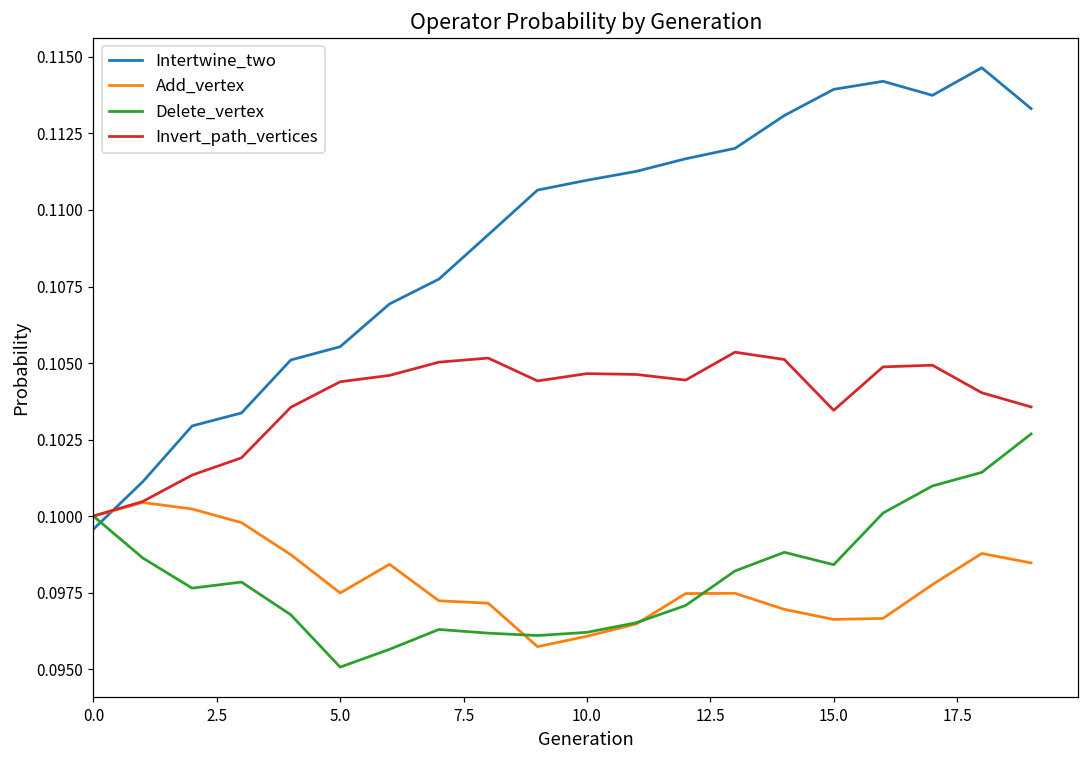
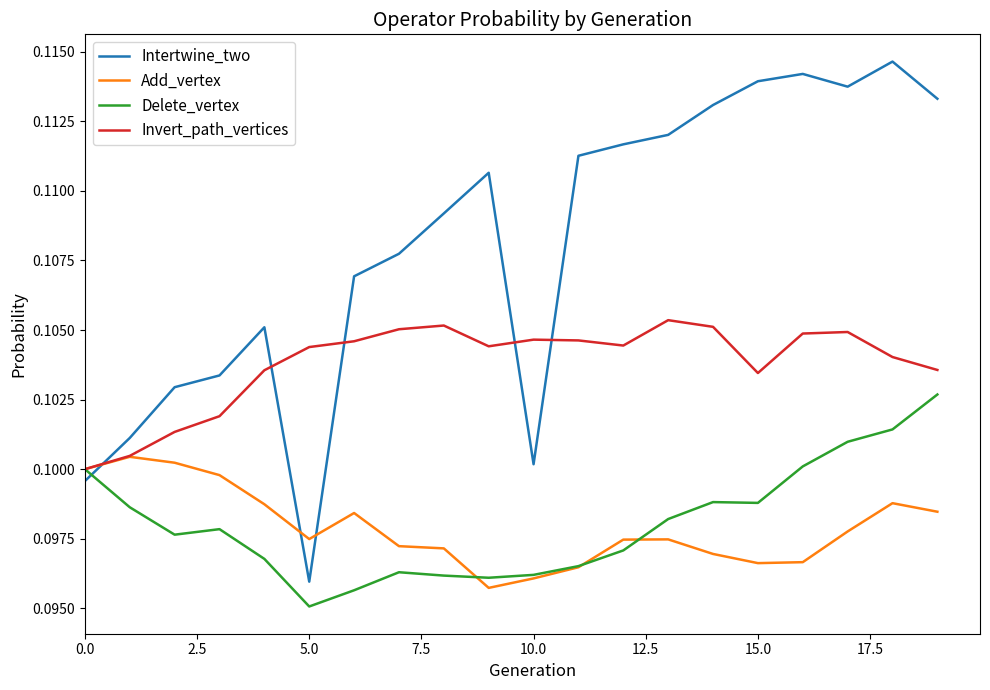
Intertwine_two, 5.0: 0.1055 -> 0.0960
Intertwine_two, 10.0: 0.1110 -> 0.1002
Delete_vertex, 15.0: 0.0984 -> 0.0988
